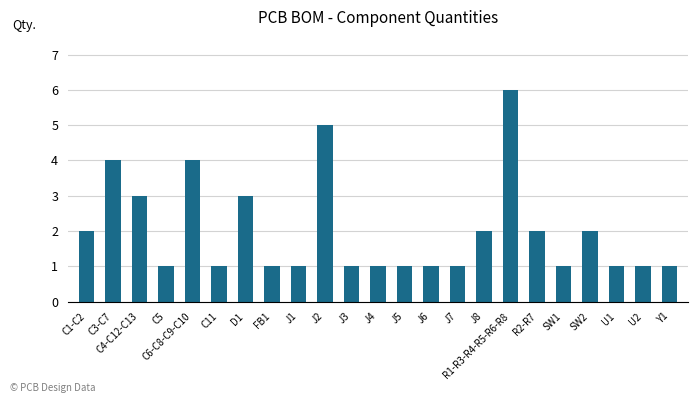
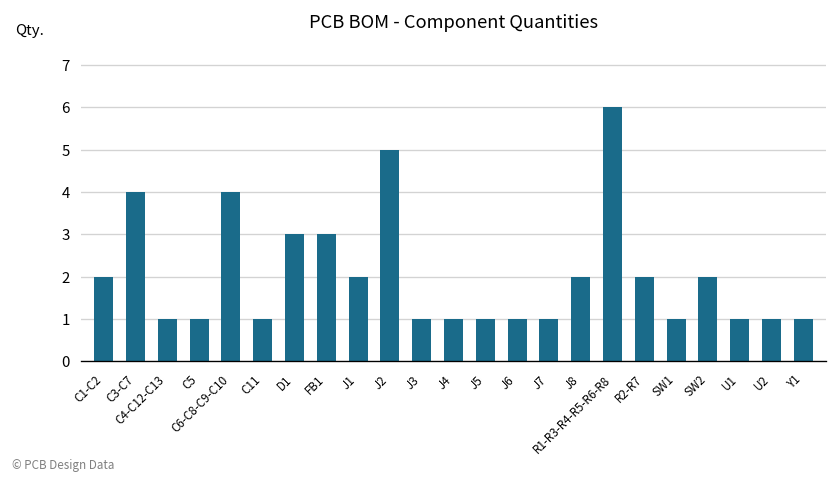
C4-C12-C13: 3 -> 1
FB1: 1 -> 3
J1: 1 -> 2
